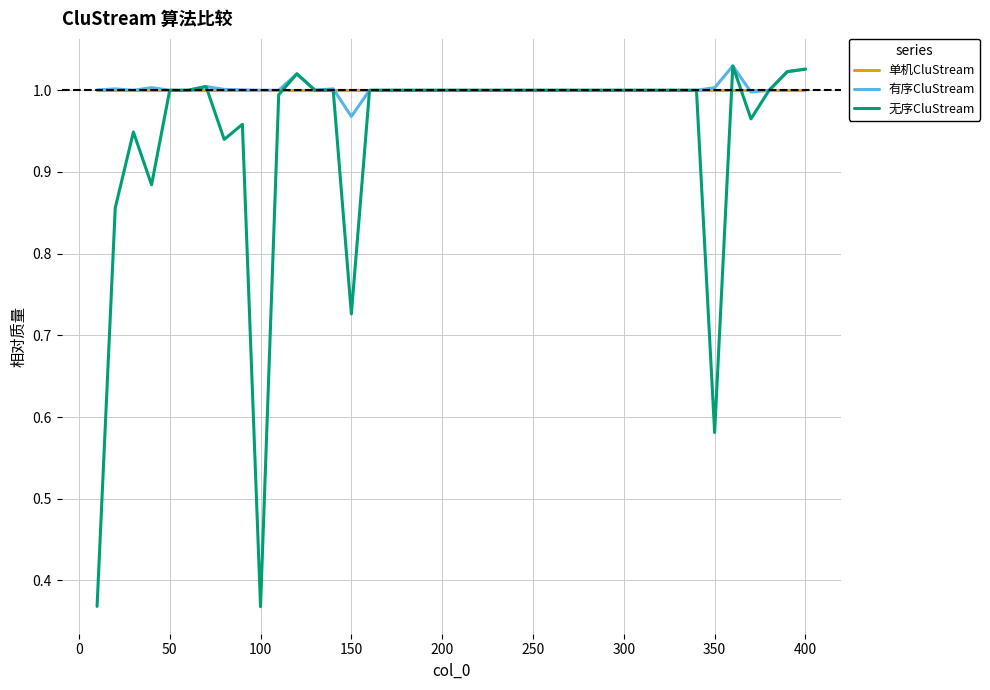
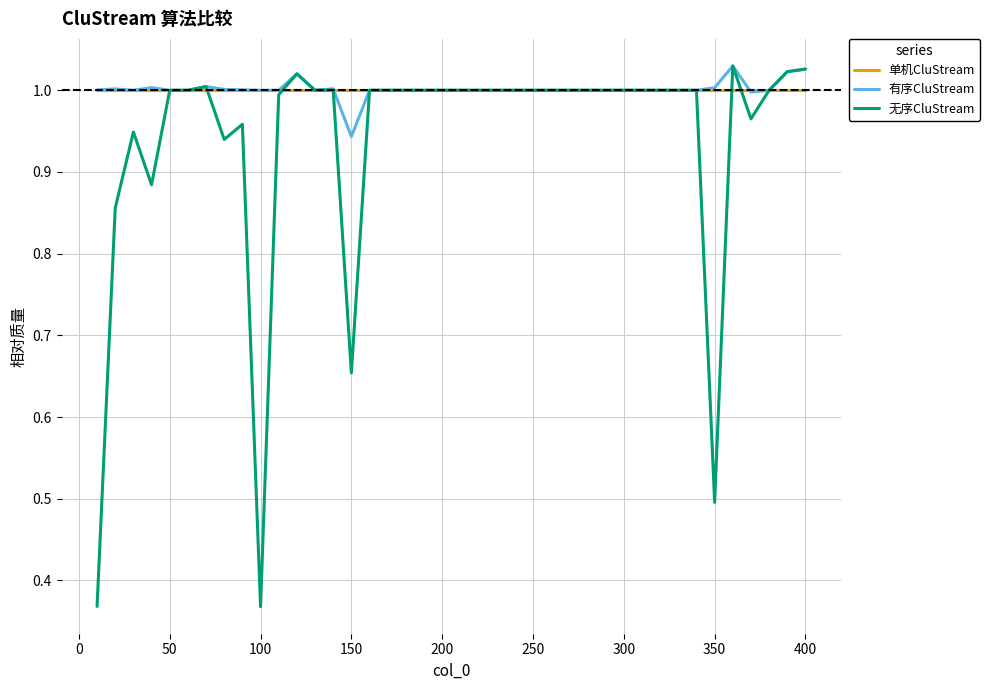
有序CluStream, 150: 0.97 -> 0.94
无序CluStream, 150: 0.73 -> 0.65
无序CluStream, 350: 0.58 -> 0.50
